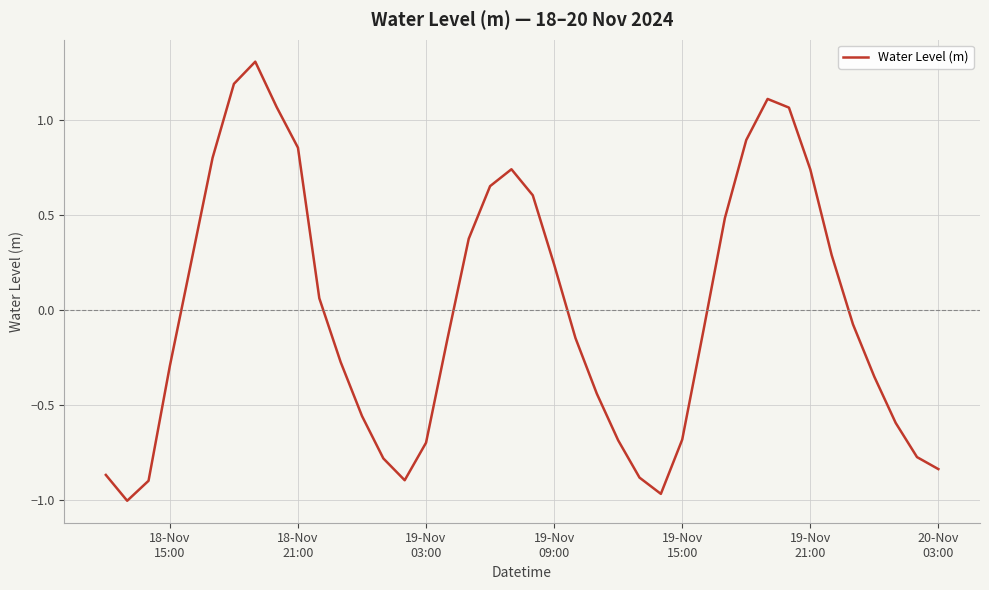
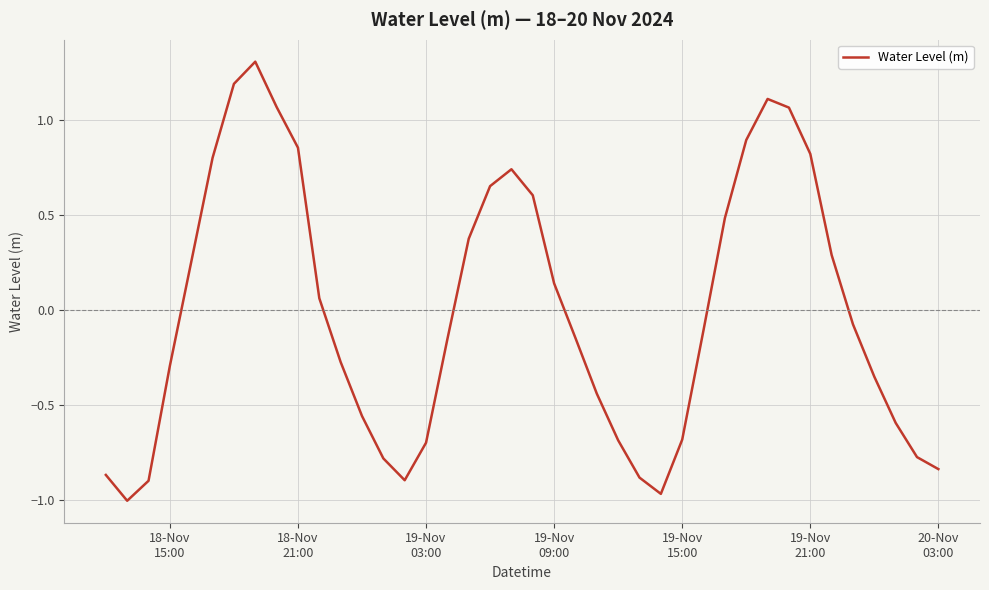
19-Nov 09:00: 0.24 -> 0.14
19-Nov 21:00: 0.74 -> 0.82
